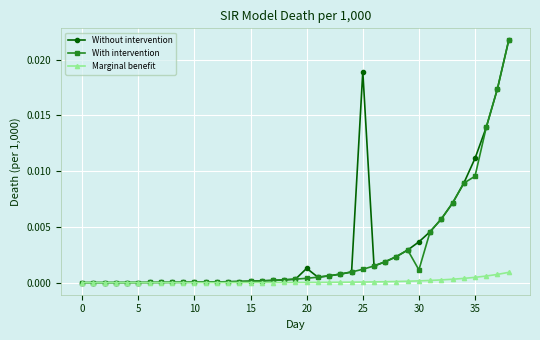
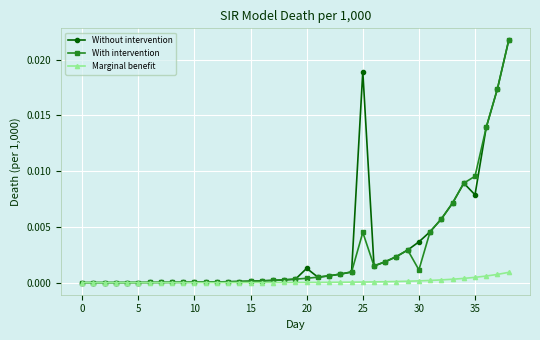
With intervention, 25: 0.0012 -> 0.0045
Without intervention, 35: 0.0111 -> 0.0079
